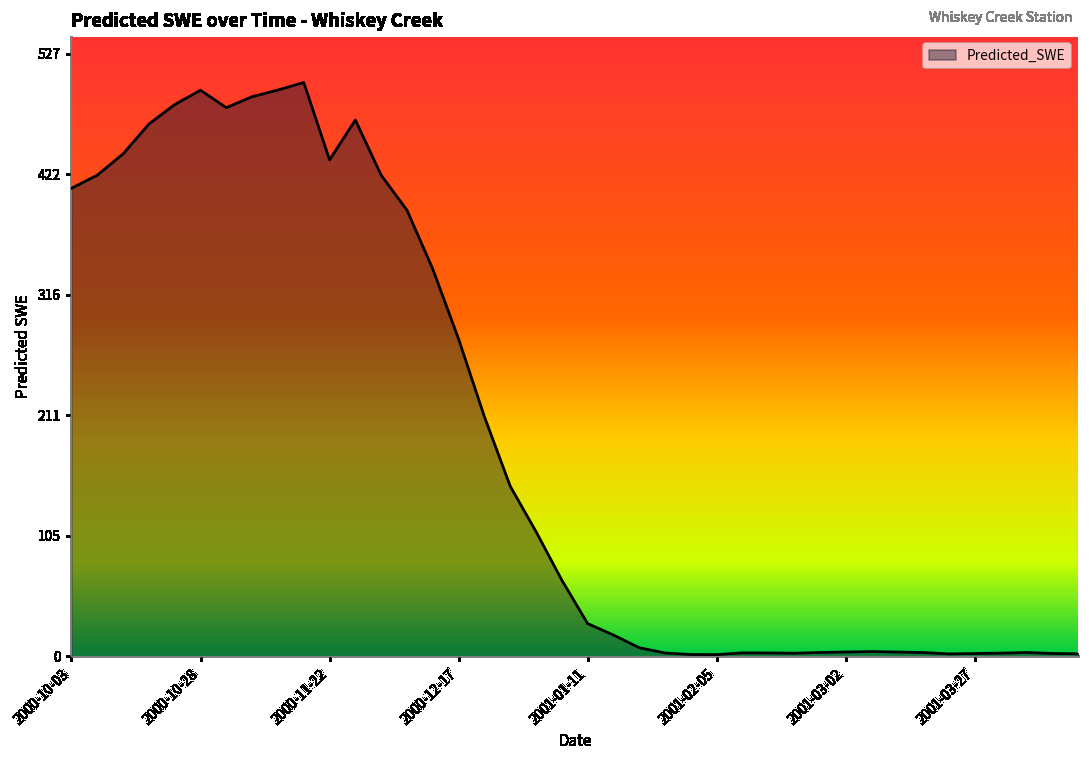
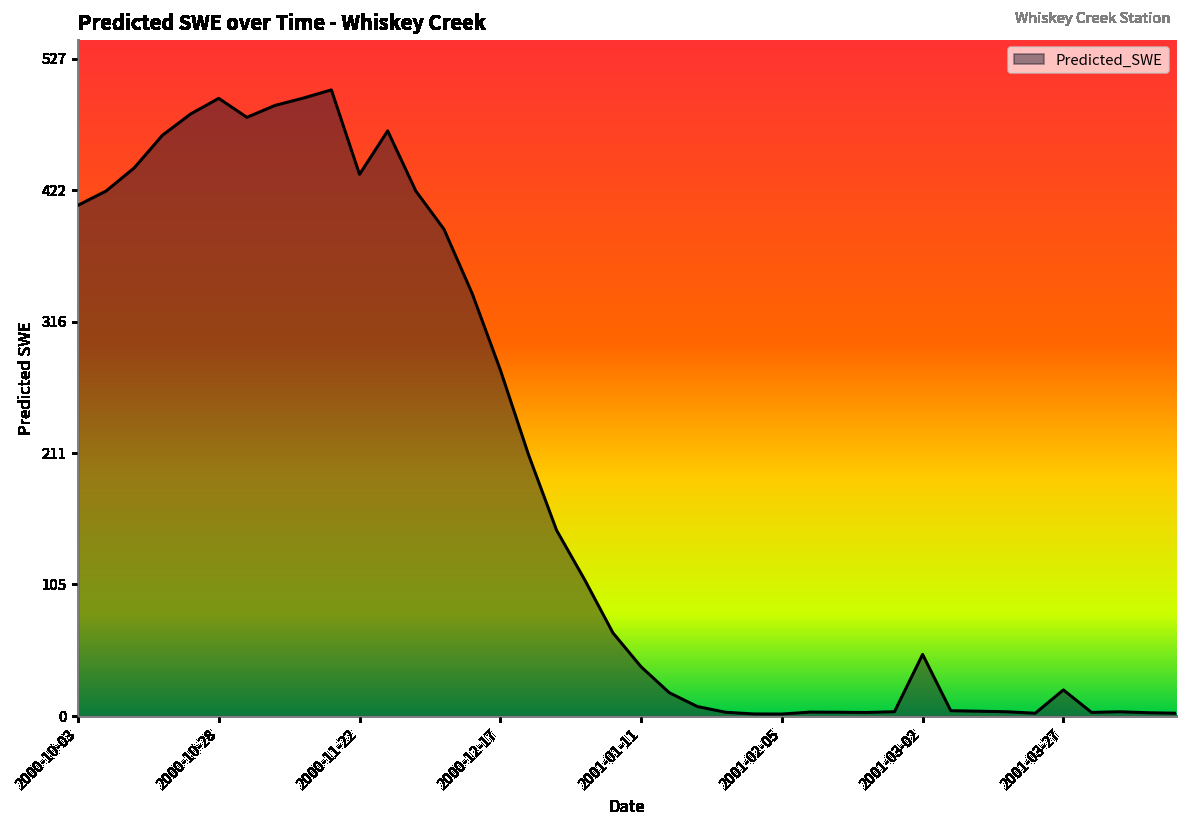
2001-01-11: 29 -> 39
2001-03-02: 4 -> 49
2001-03-27: 2 -> 21
